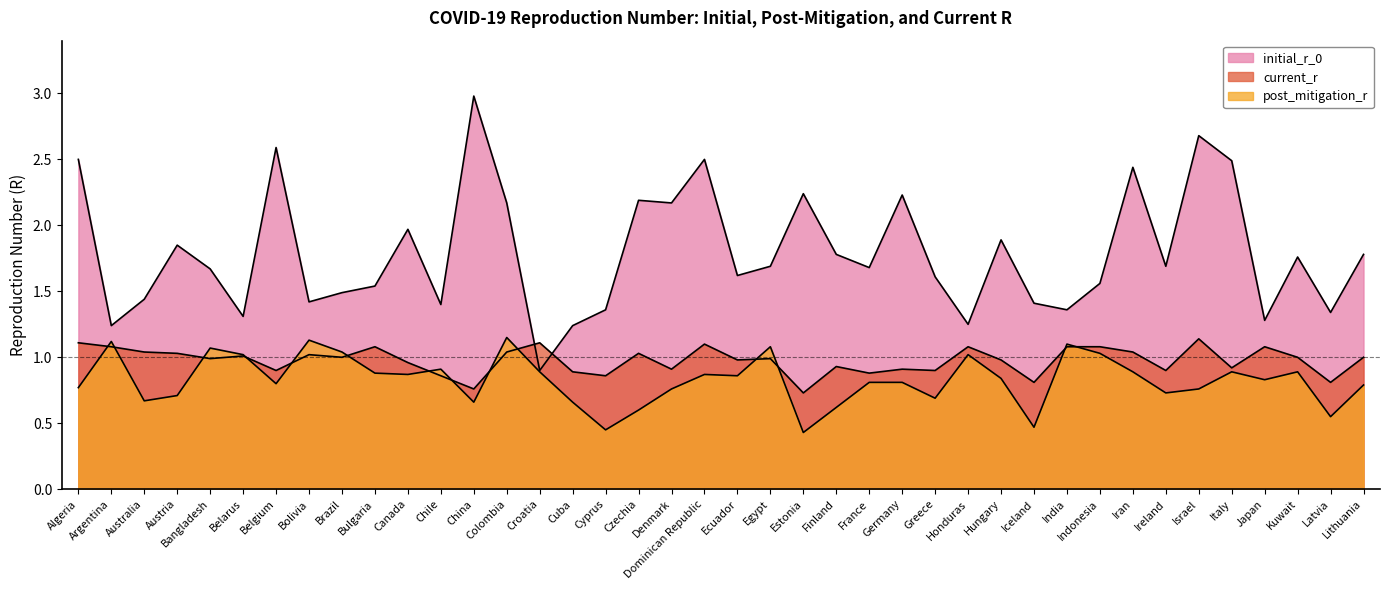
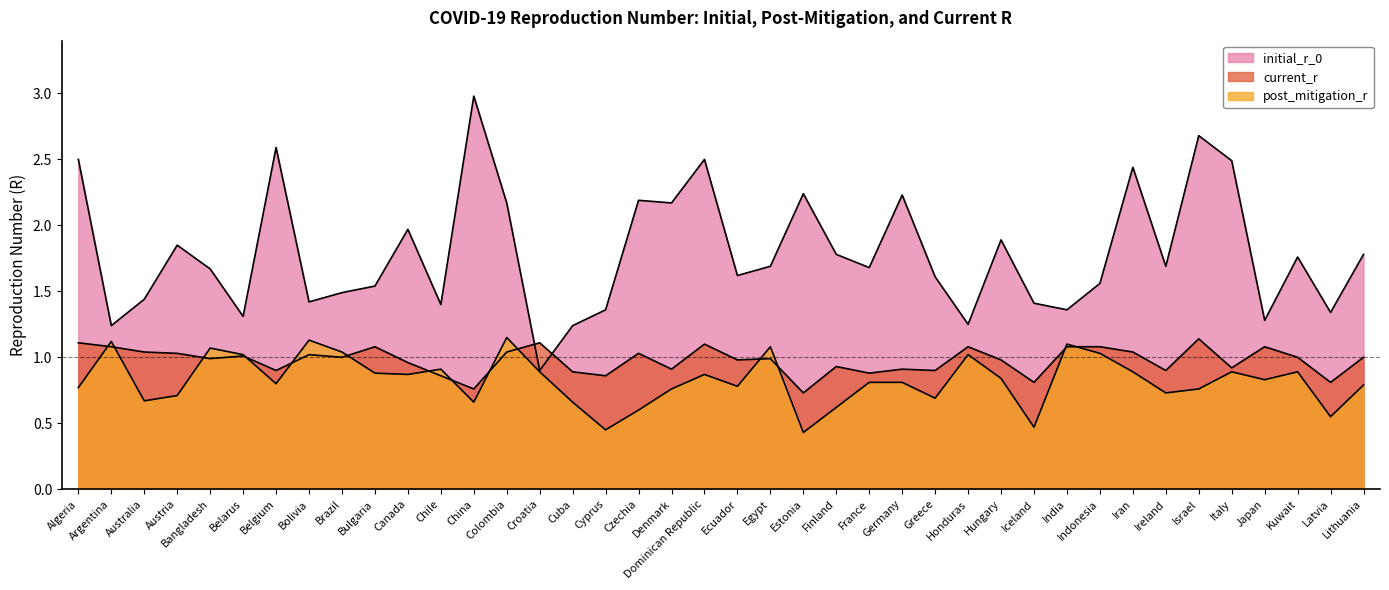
post_mitigation_r, Ecuador: 0.86 -> 0.78
